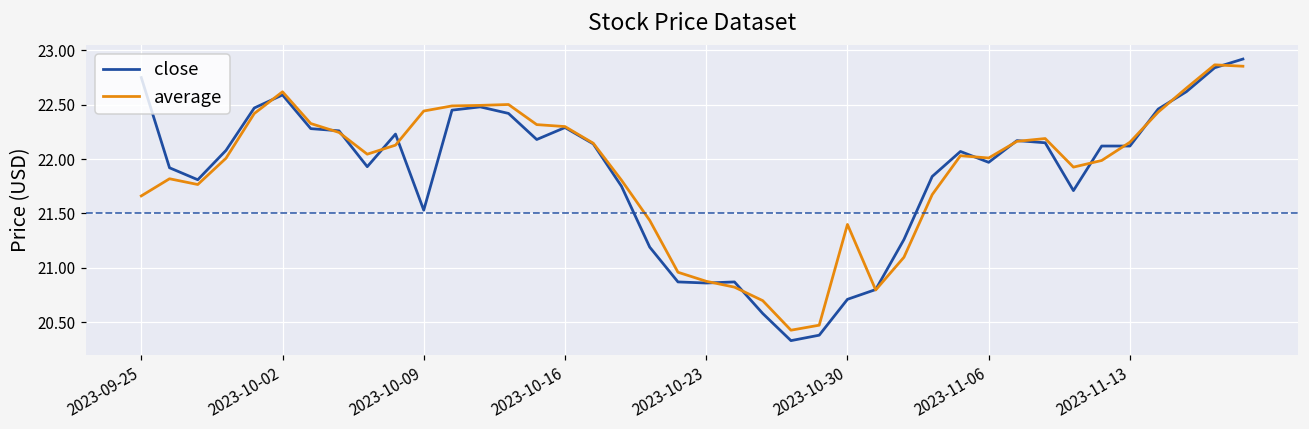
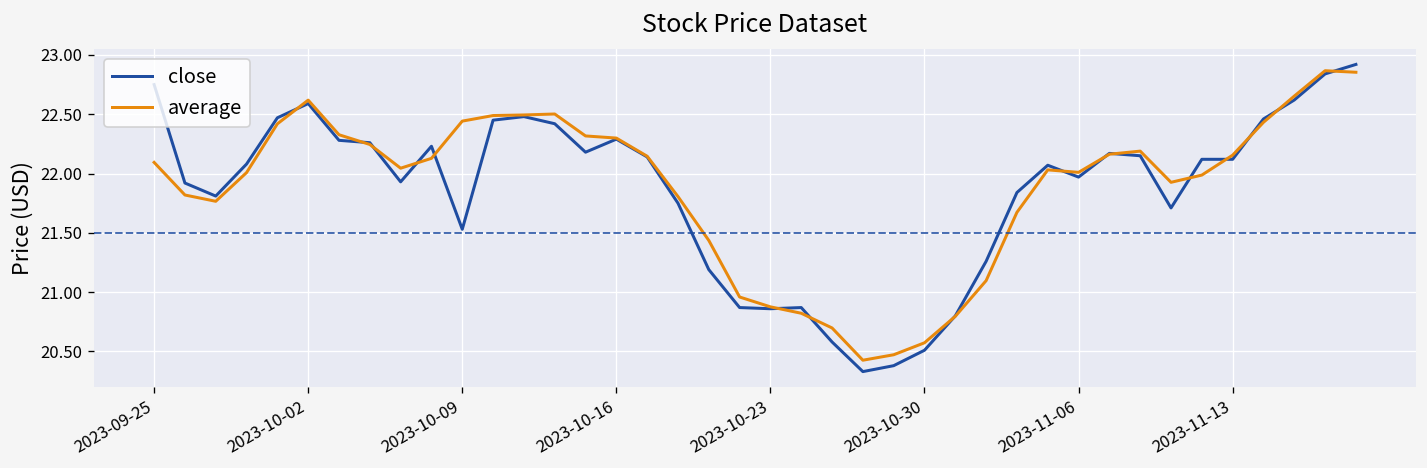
average, 2023-09-25: 21.7 -> 22.1
close, 2023-10-30: 20.7 -> 20.5
average, 2023-10-30: 21.4 -> 20.6
